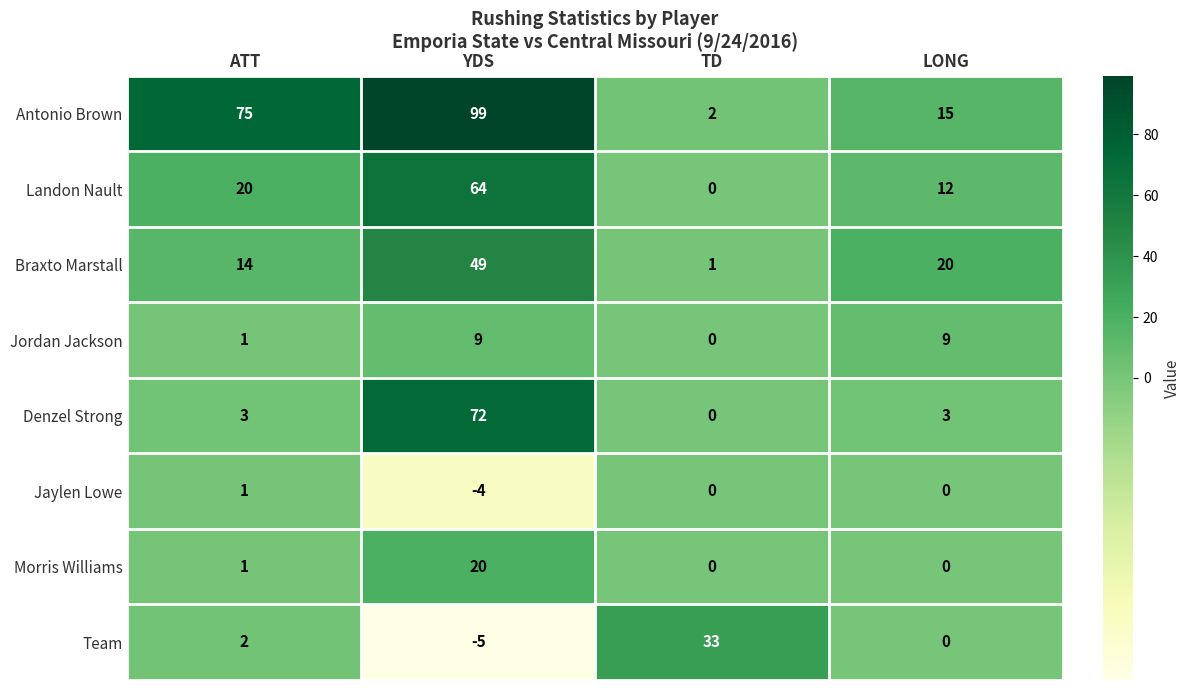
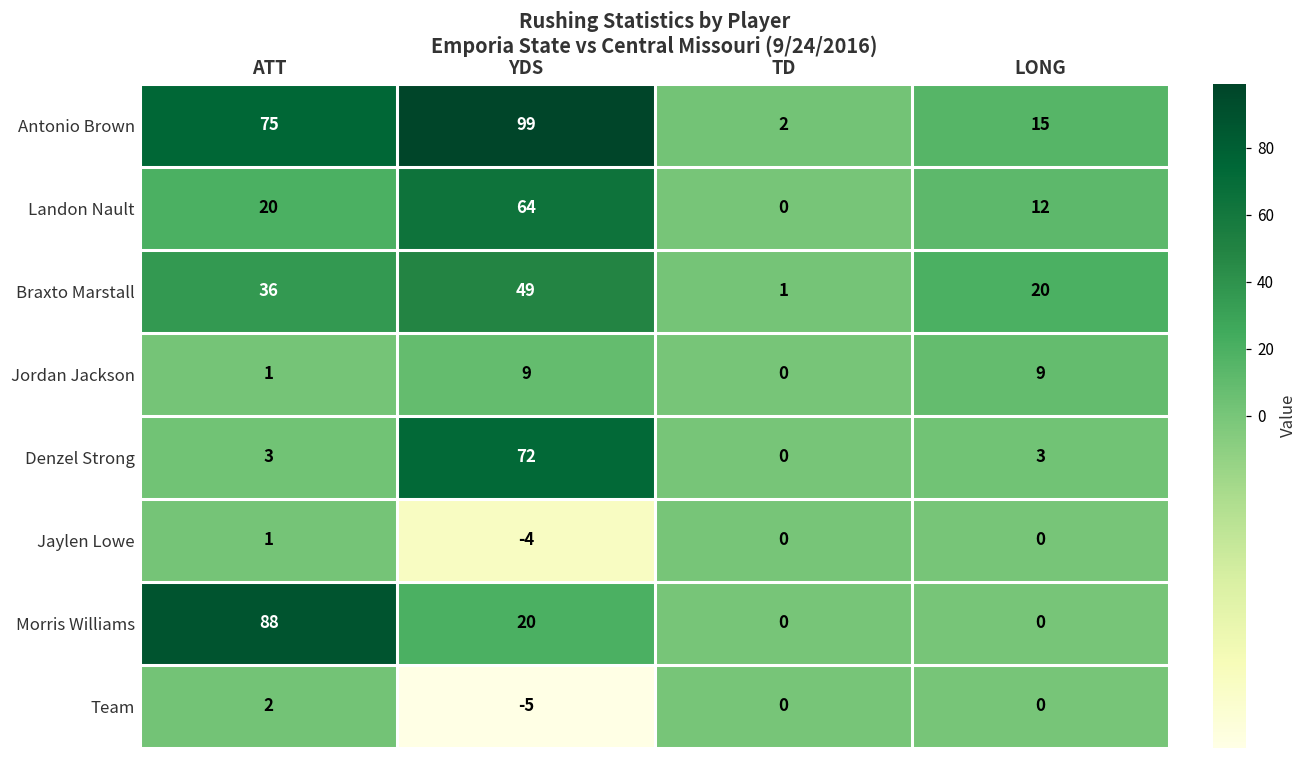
Braxto Marstall, ATT: 14 -> 36
Morris Williams, ATT: 1 -> 88
Team, TD: 33 -> 0
